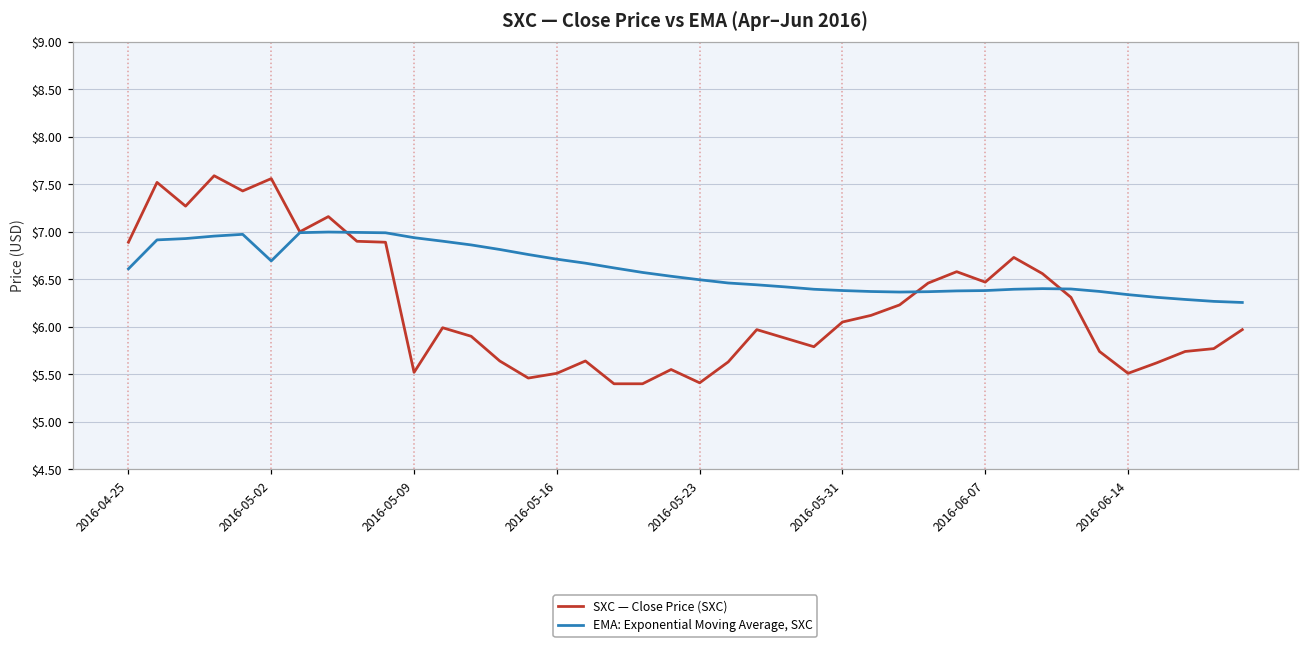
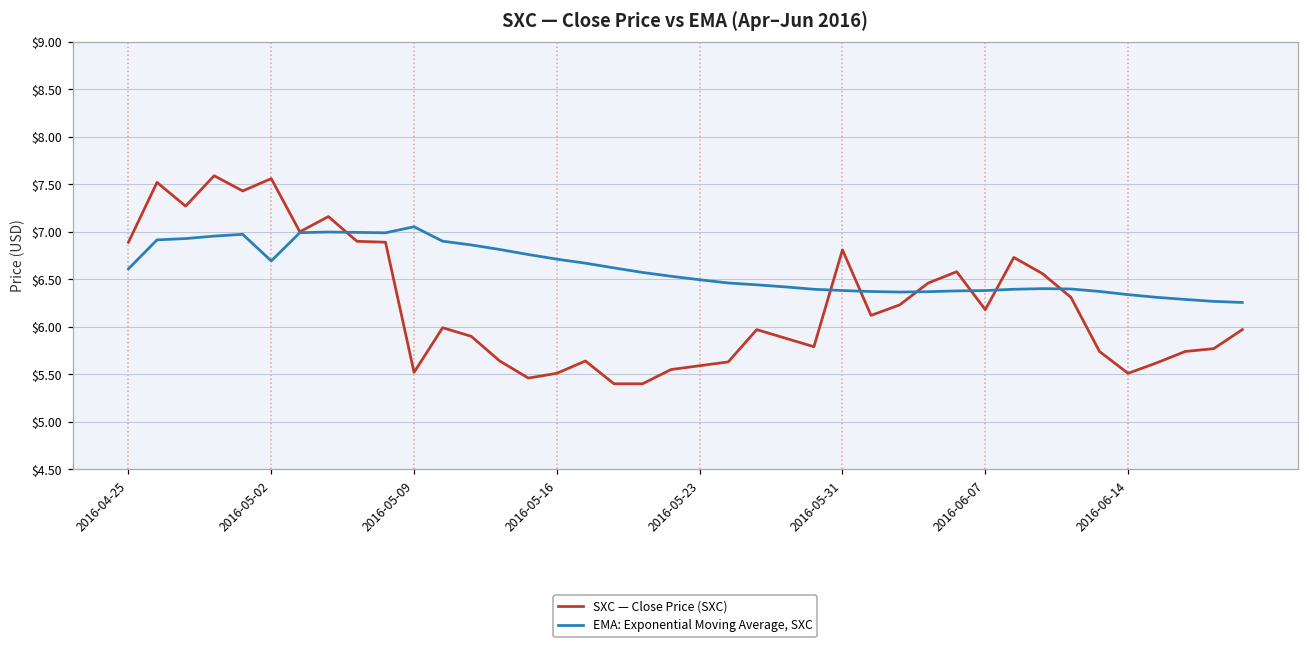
EMA: Exponential Moving Average, SXC, 2016-05-09: $6.9 -> $7.1
SXC — Close Price (SXC), 2016-05-23: $5.4 -> $5.6
SXC — Close Price (SXC), 2016-05-31: $6.1 -> $6.8
SXC — Close Price (SXC), 2016-06-07: $6.5 -> $6.2
